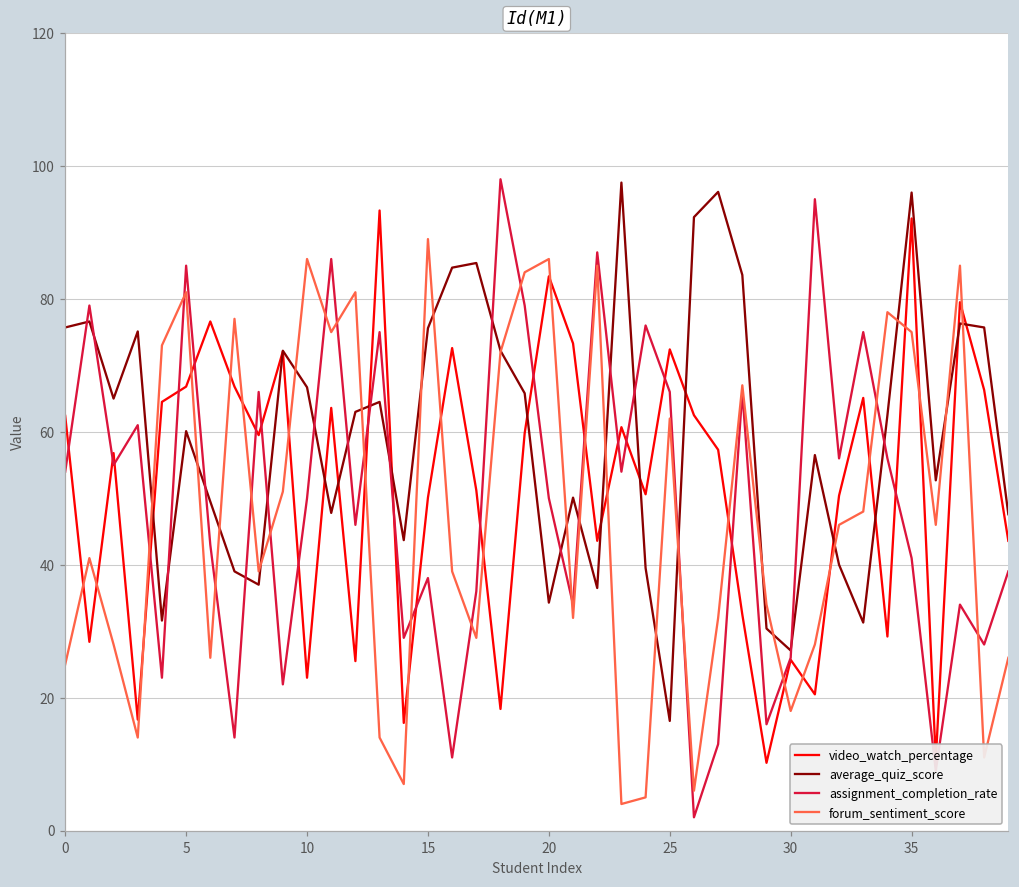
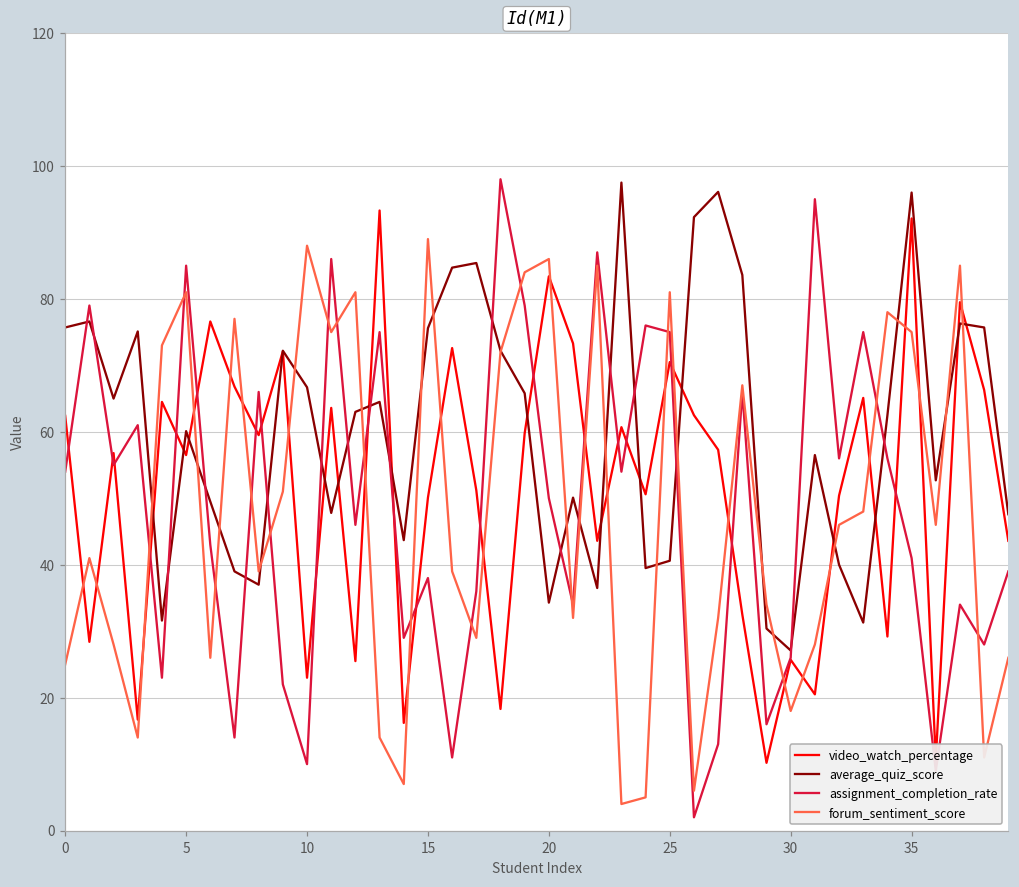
video_watch_percentage, 5: 67 -> 57
assignment_completion_rate, 10: 50 -> 10
forum_sentiment_score, 10: 86 -> 88
video_watch_percentage, 25: 72 -> 71
average_quiz_score, 25: 17 -> 41
assignment_completion_rate, 25: 66 -> 75
forum_sentiment_score, 25: 62 -> 81
